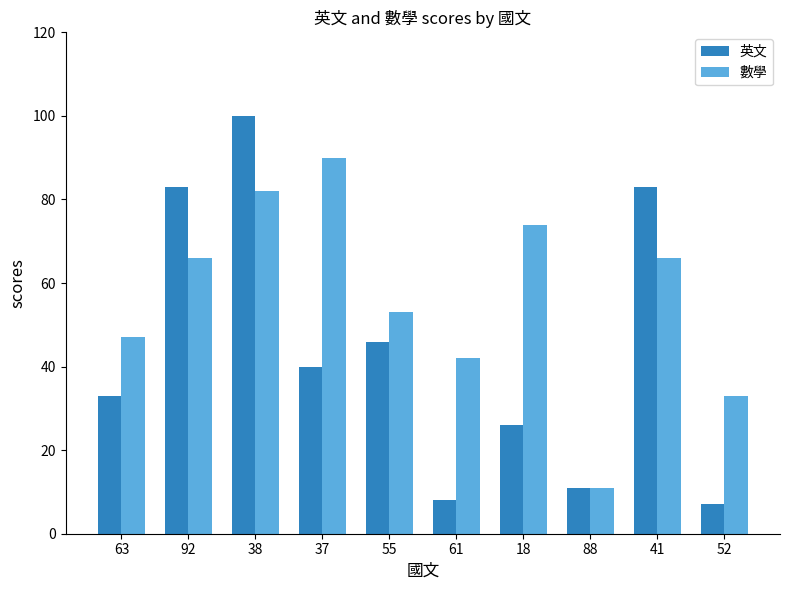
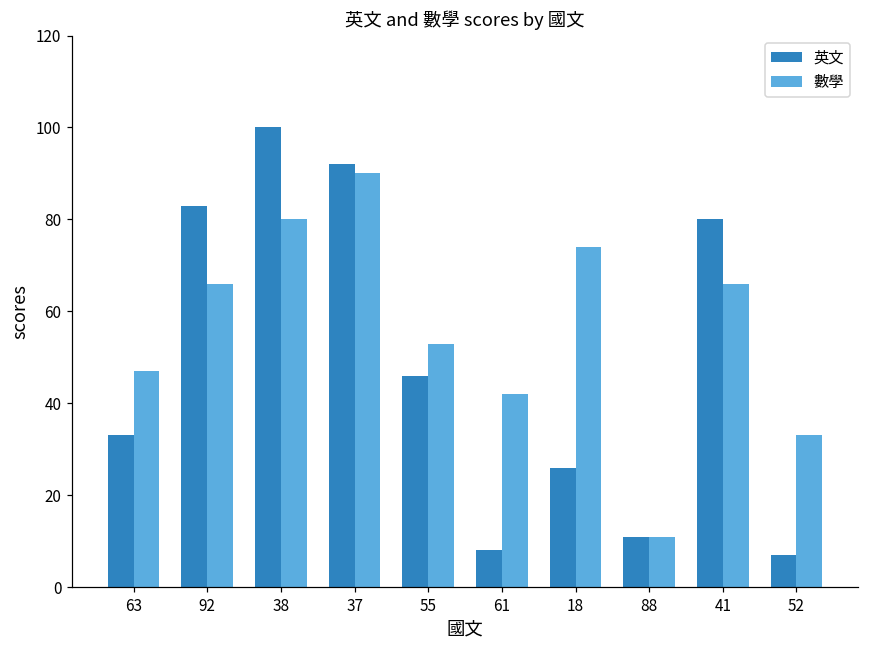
數學, 38: 82 -> 80
英文, 37: 40 -> 92
英文, 41: 83 -> 80
